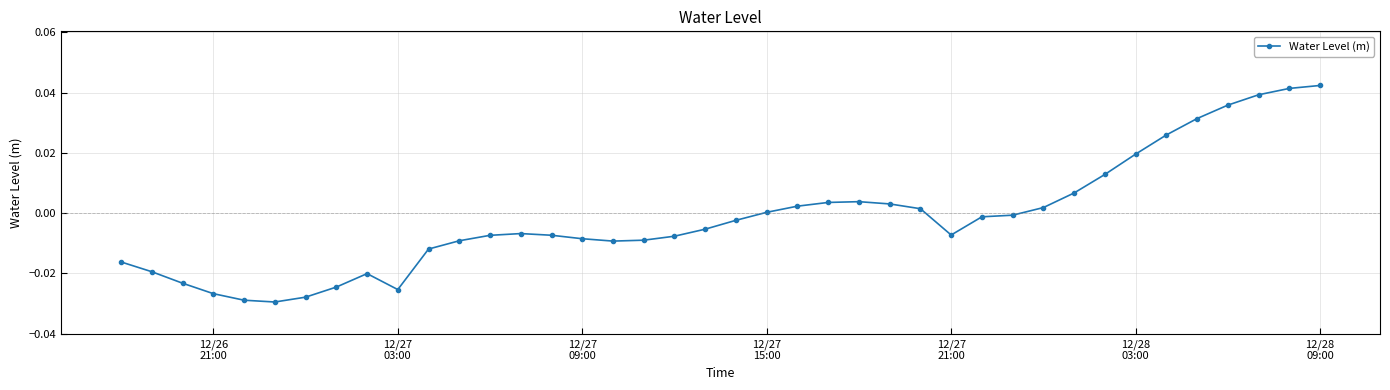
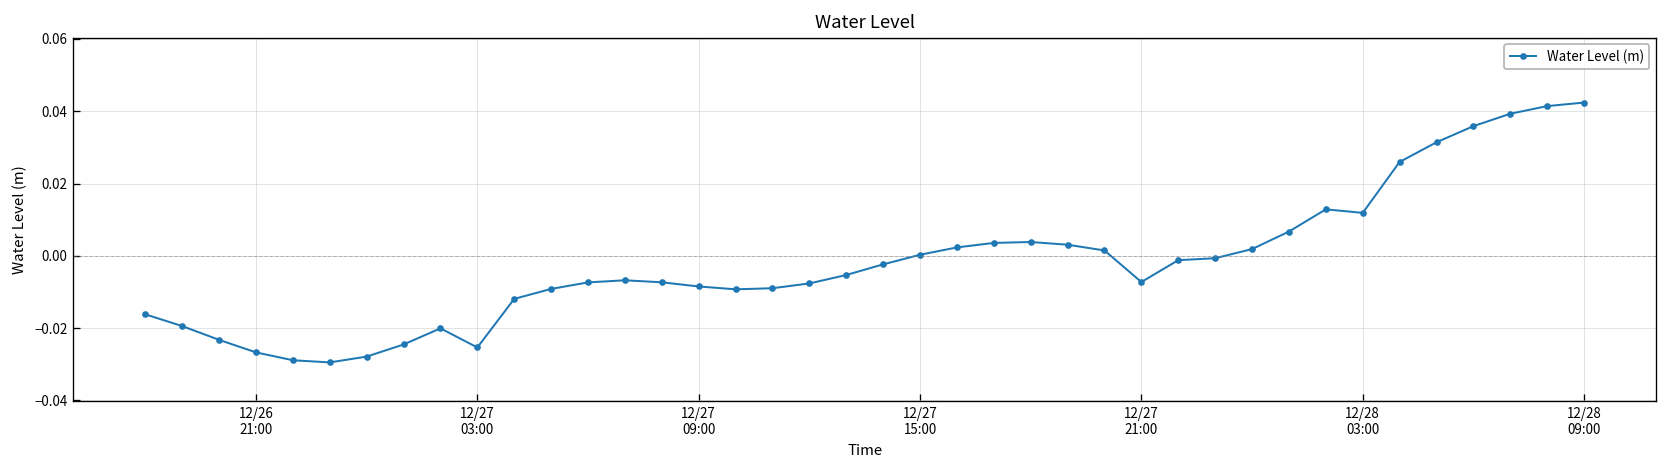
12/28 03:00: 0.020 -> 0.012
